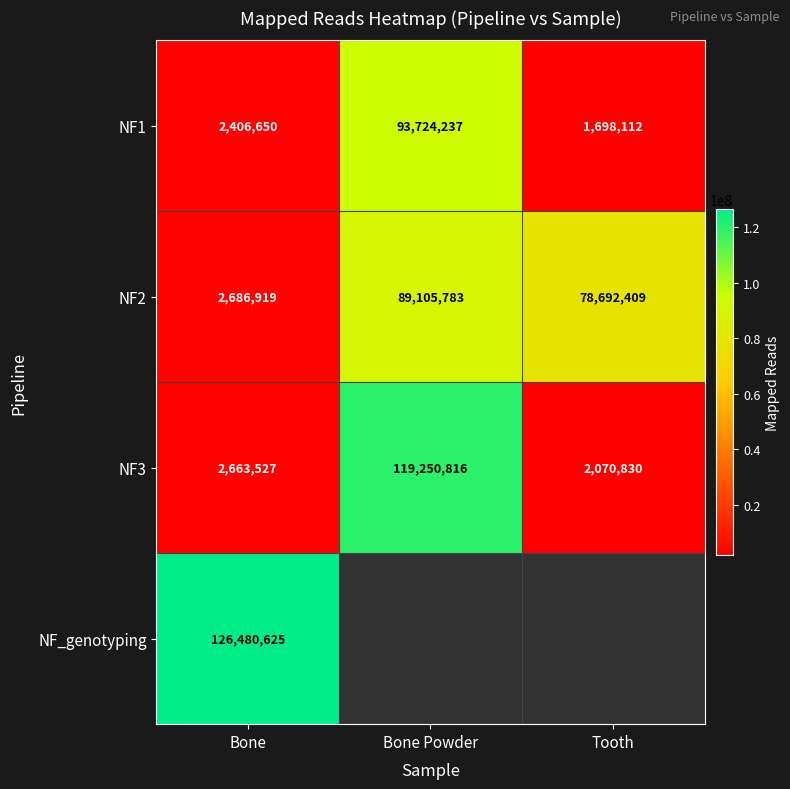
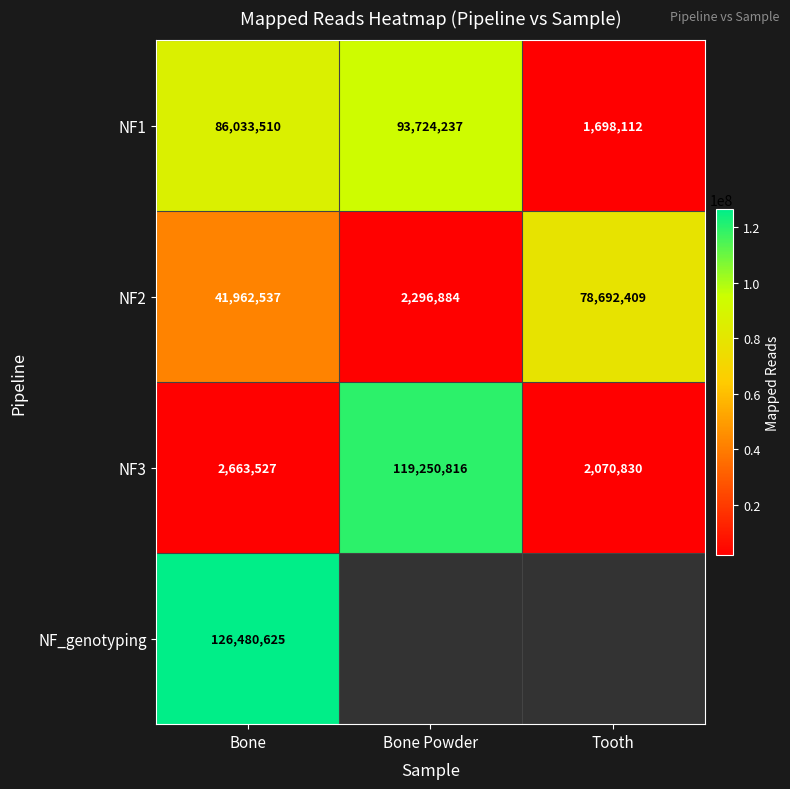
NF1, Bone: 2,406,650 -> 86,033,510
NF2, Bone: 2,686,919 -> 41,962,537
NF2, Bone Powder: 89,105,783 -> 2,296,884
